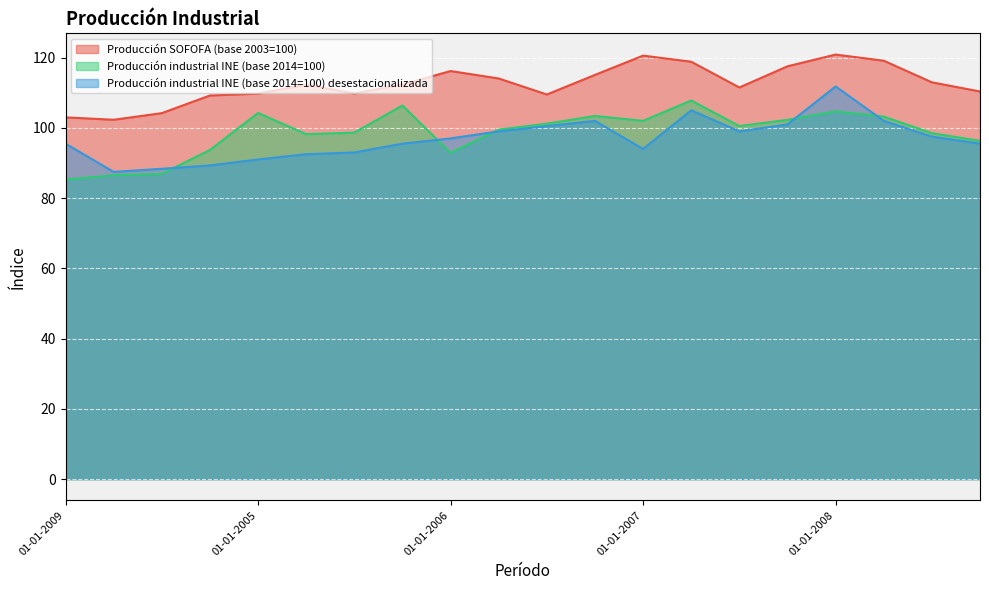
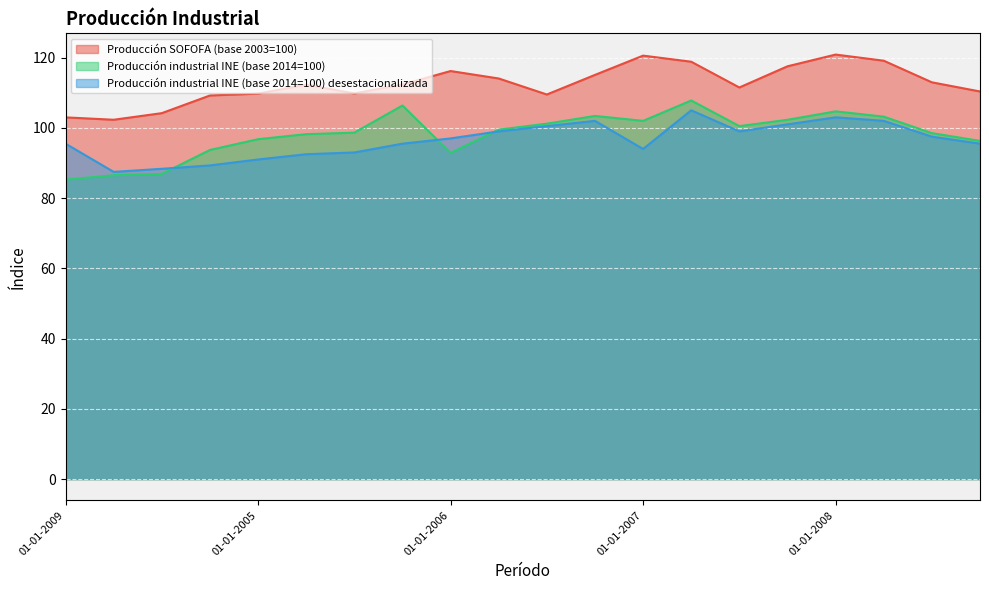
Producción industrial INE (base 2014=100), 01-01-2005: 104 -> 97
Producción industrial INE (base 2014=100) desestacionalizada, 01-01-2008: 112 -> 103
